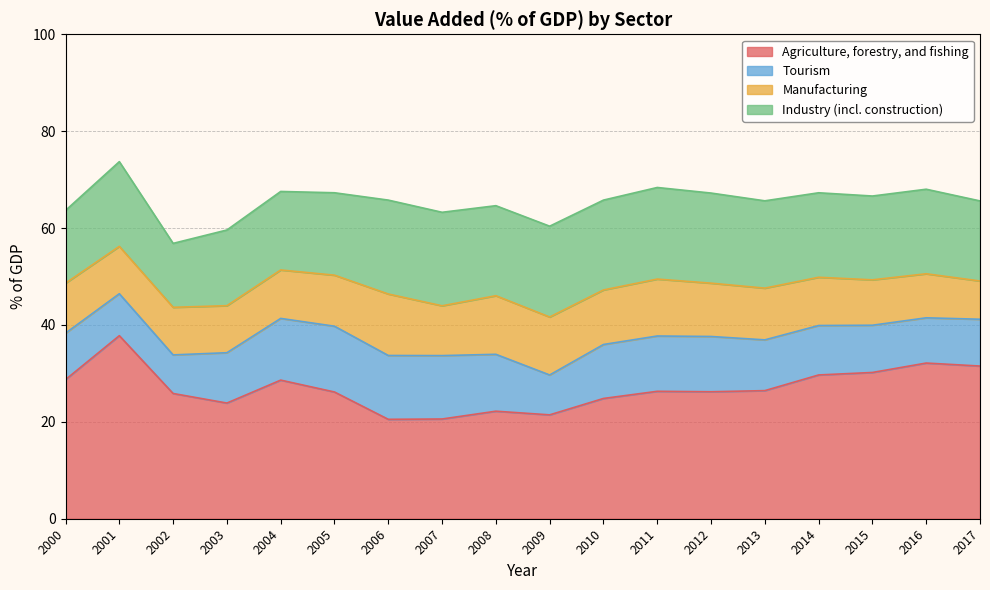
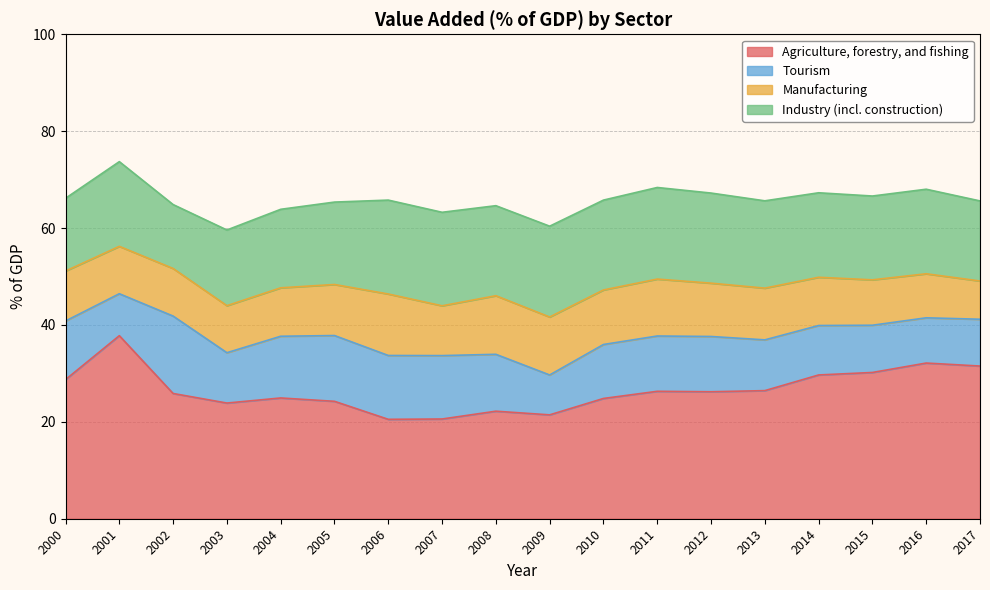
Tourism, 2000: 10 -> 12
Tourism, 2002: 8 -> 16
Agriculture, forestry, and fishing, 2004: 29 -> 25
Agriculture, forestry, and fishing, 2005: 26 -> 24
